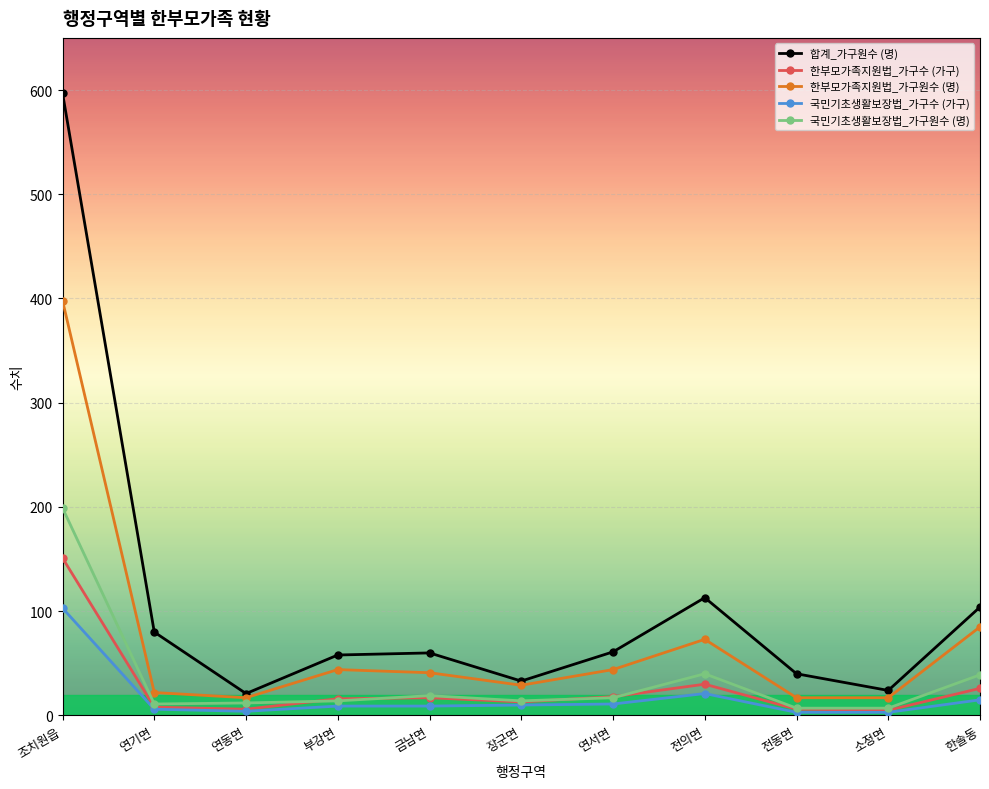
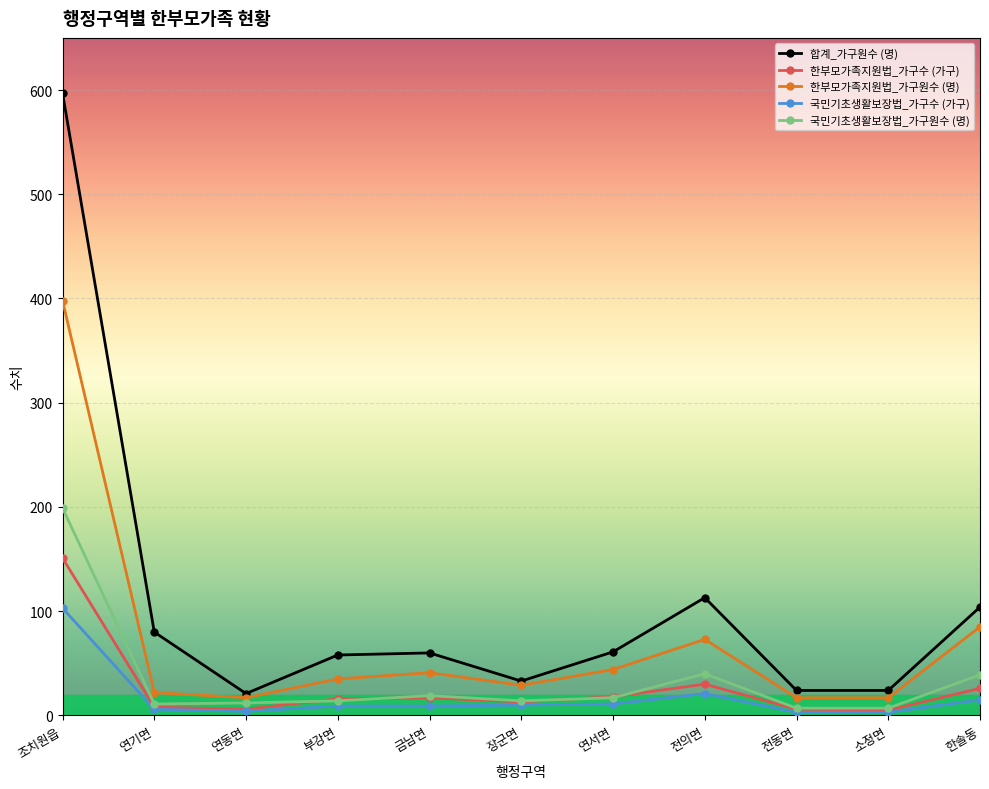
한부모가족지원법_가구원수 (명), 부강면: 44 -> 35
합계_가구원수 (명), 전동면: 40 -> 24
